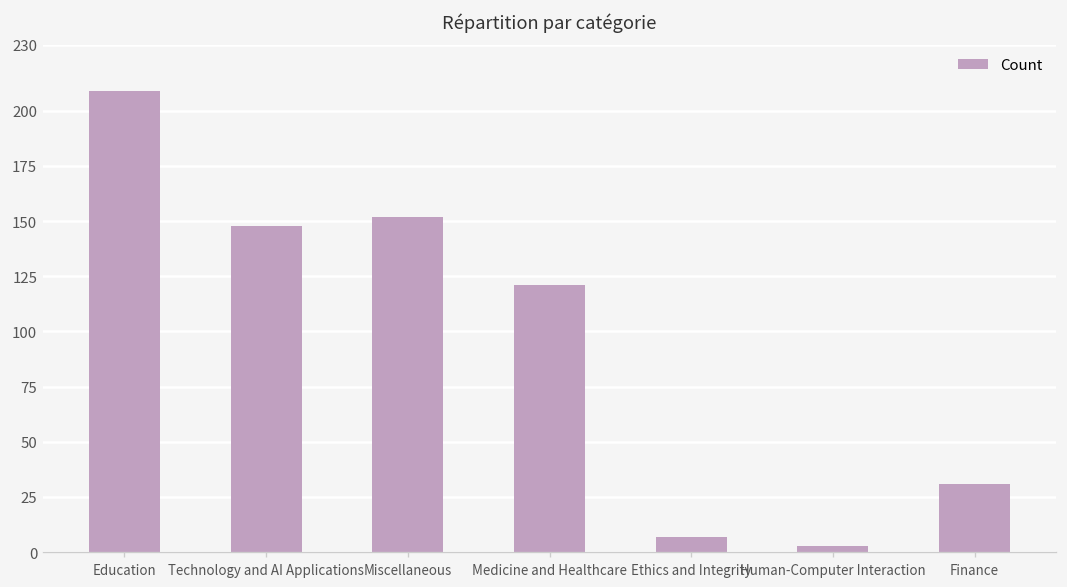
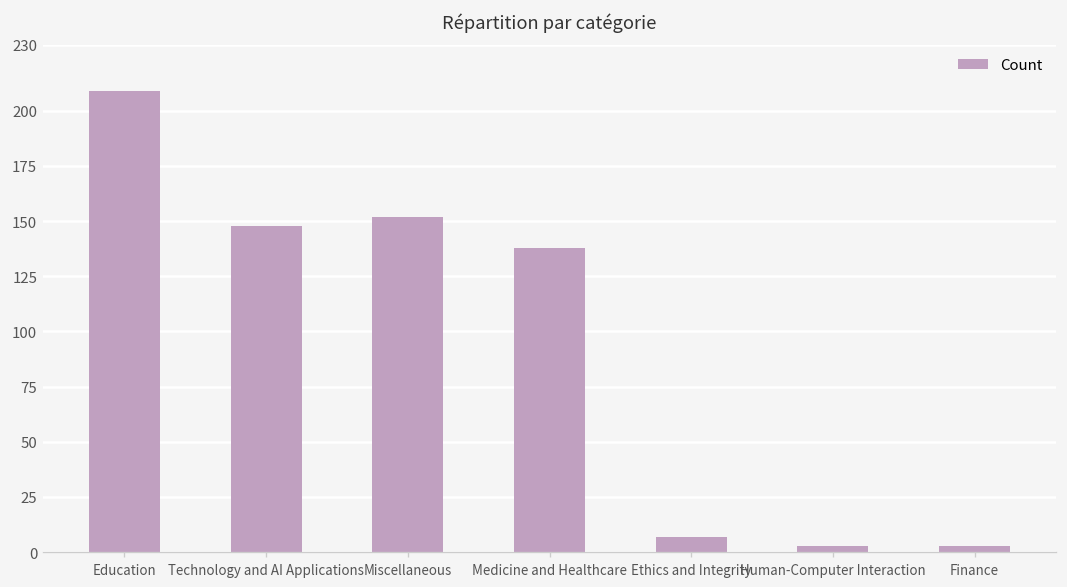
Medicine and Healthcare: 121 -> 138
Finance: 31 -> 3
